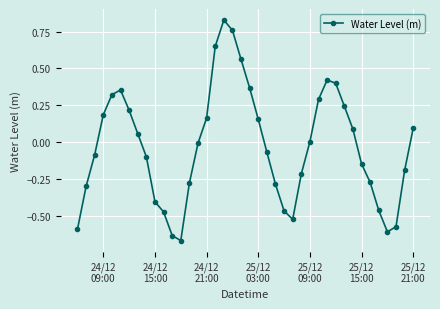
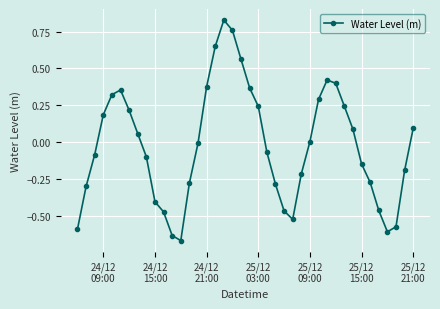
24/12 21:00: 0.17 -> 0.38
25/12 03:00: 0.16 -> 0.24
